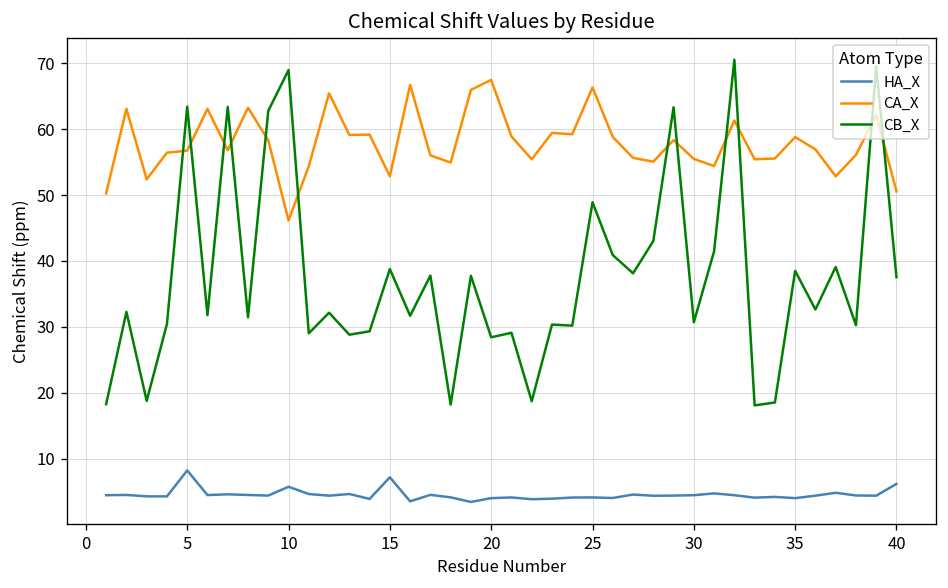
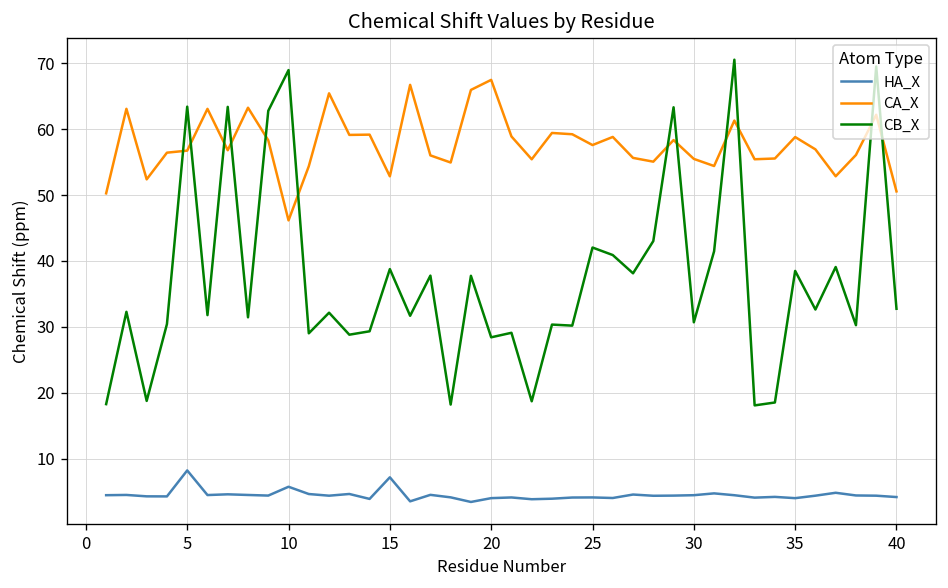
CA_X, 25: 66 -> 58
CB_X, 25: 49 -> 42
HA_X, 40: 6 -> 4
CB_X, 40: 38 -> 33
